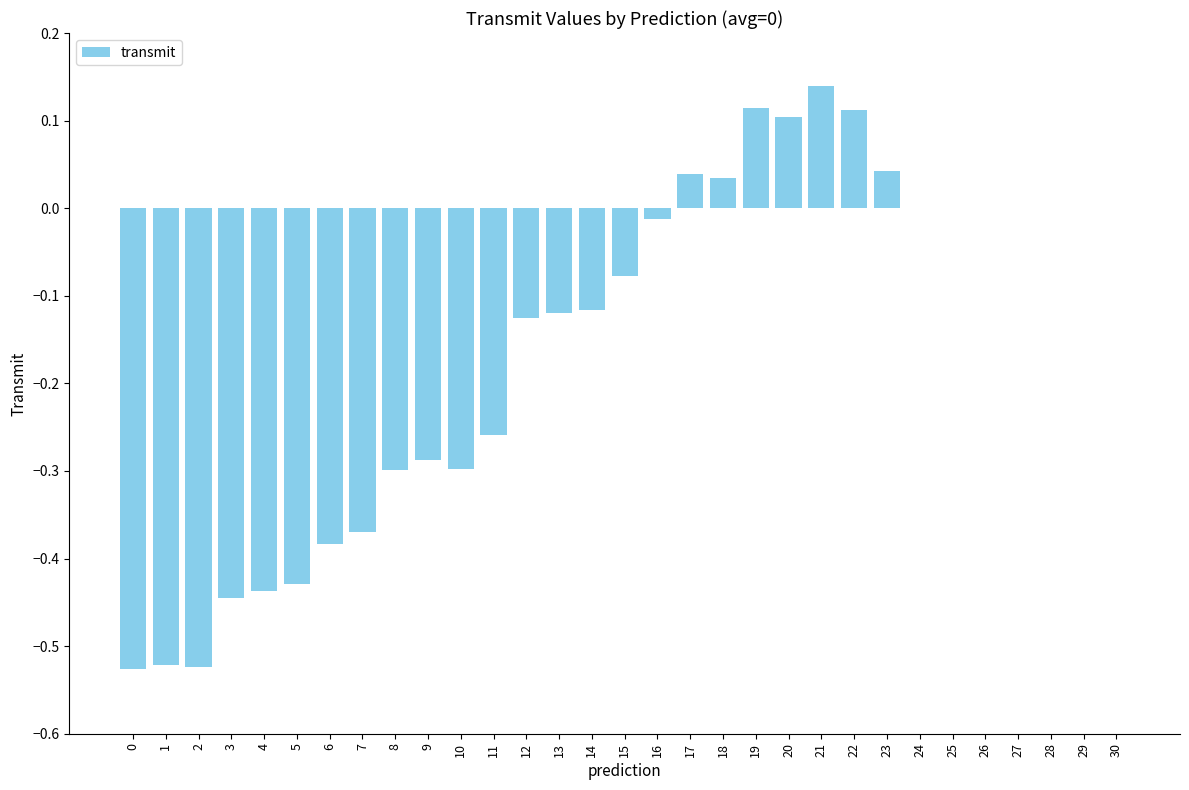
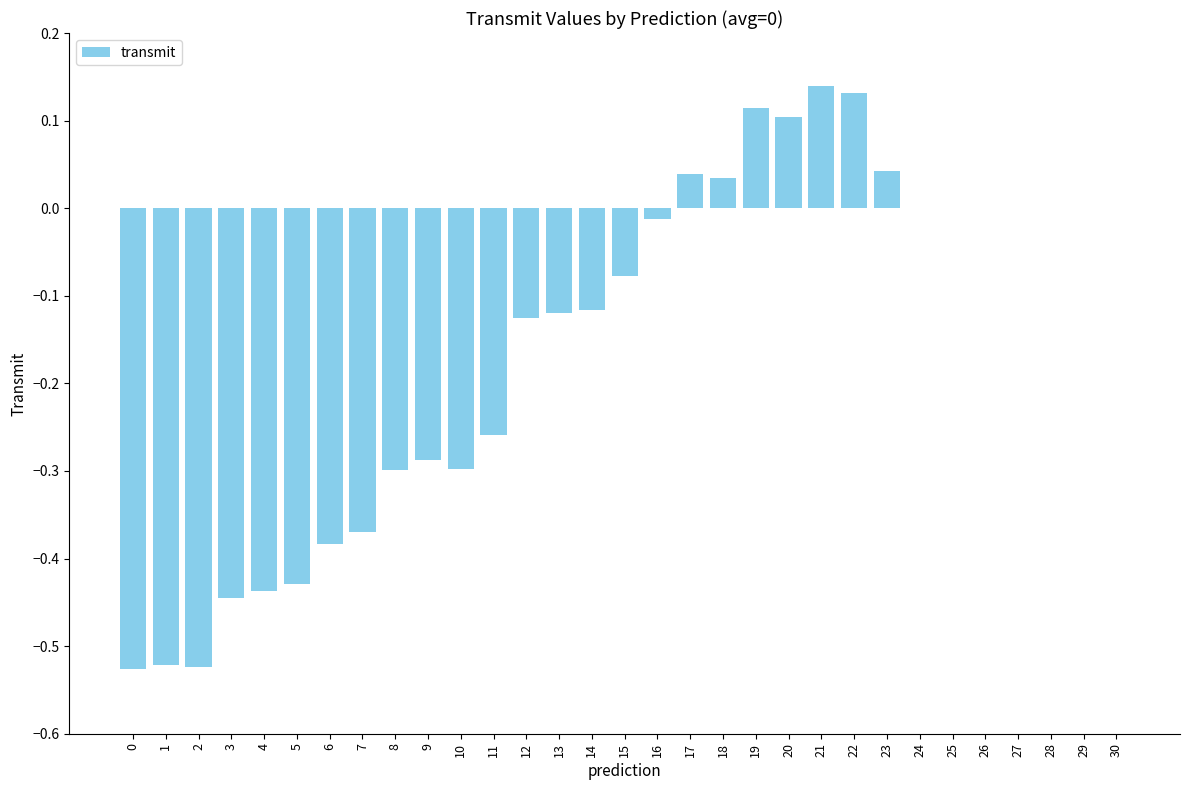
22: 0.11 -> 0.13
